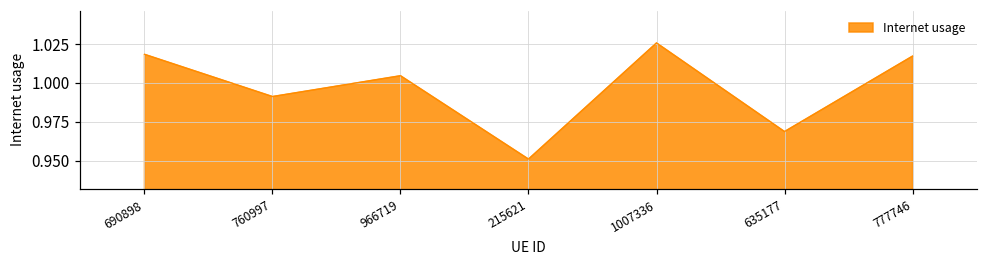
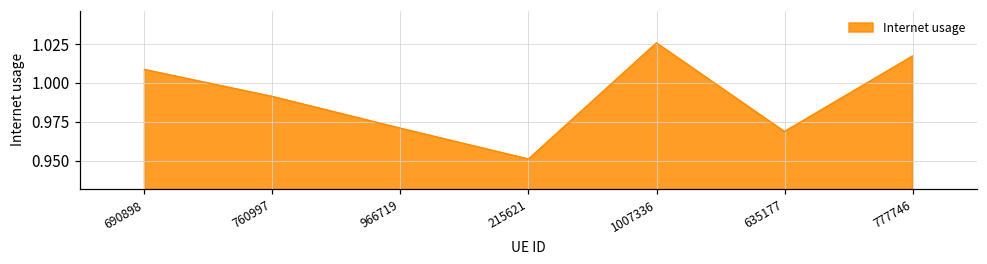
690898: 1.018 -> 1.009
966719: 1.005 -> 0.971
